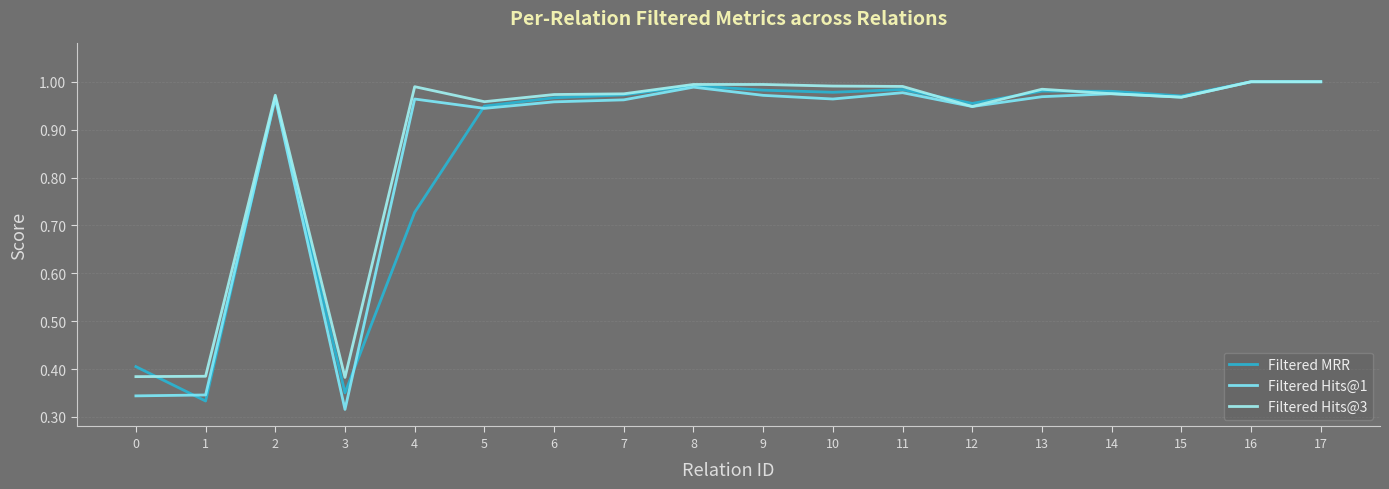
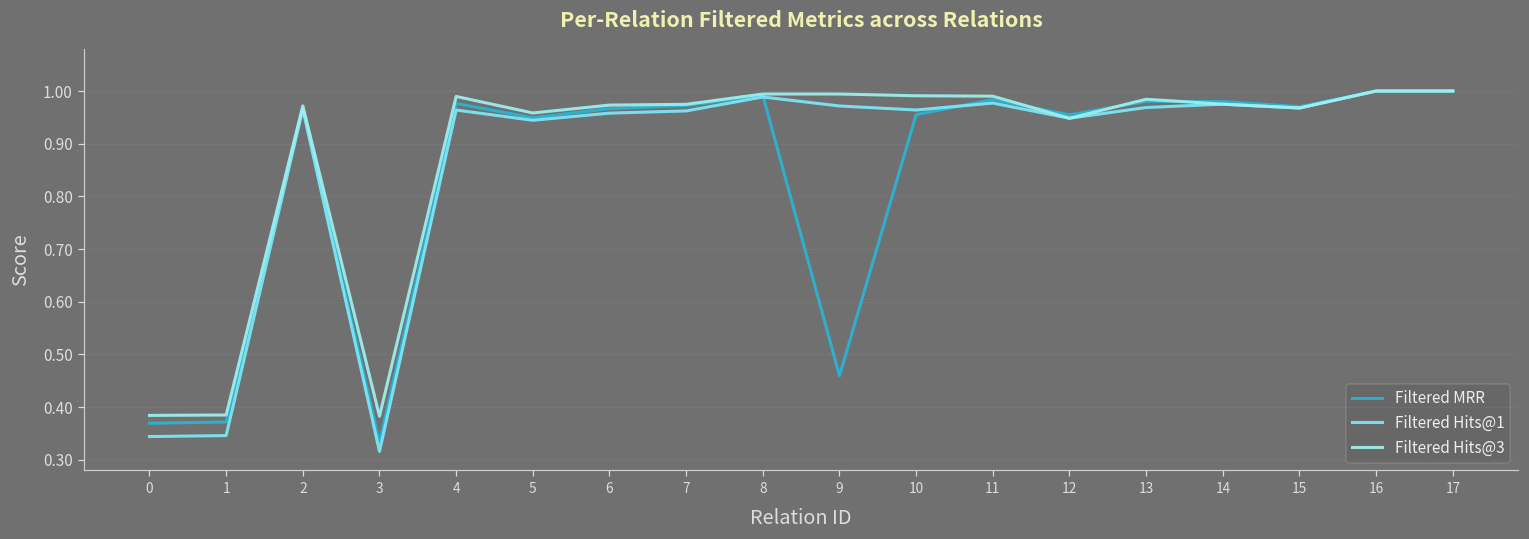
Filtered MRR, 0: 0.40 -> 0.37
Filtered MRR, 1: 0.33 -> 0.37
Filtered MRR, 3: 0.35 -> 0.33
Filtered MRR, 4: 0.73 -> 0.98
Filtered MRR, 9: 0.98 -> 0.46
Filtered MRR, 10: 0.98 -> 0.96
